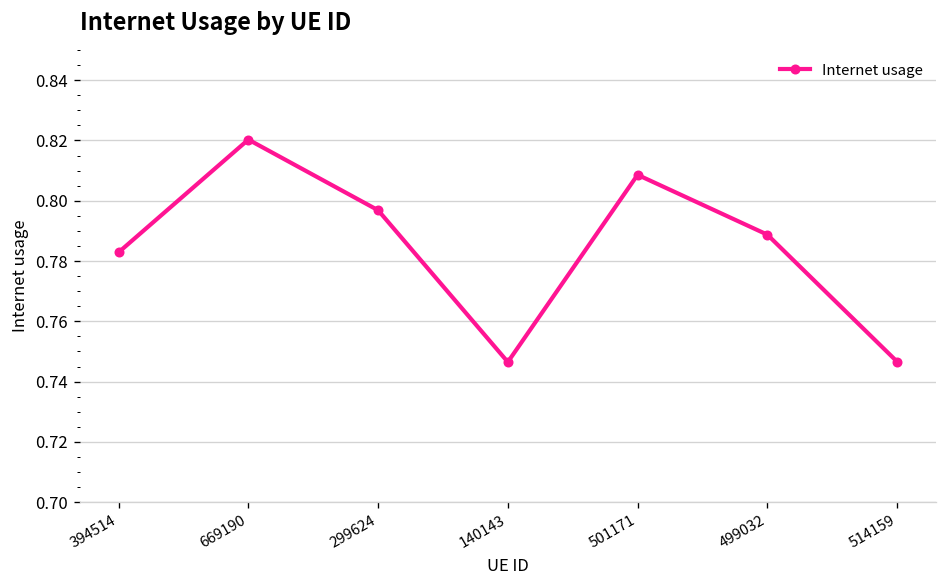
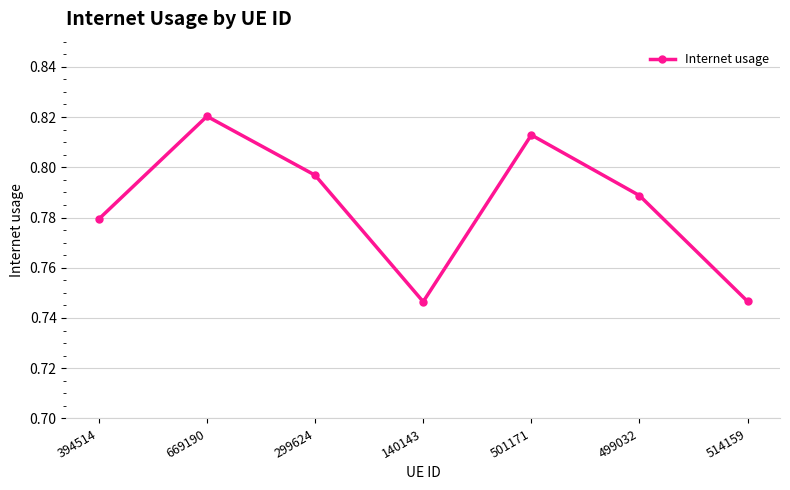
394514: 0.783 -> 0.779
501171: 0.809 -> 0.813
